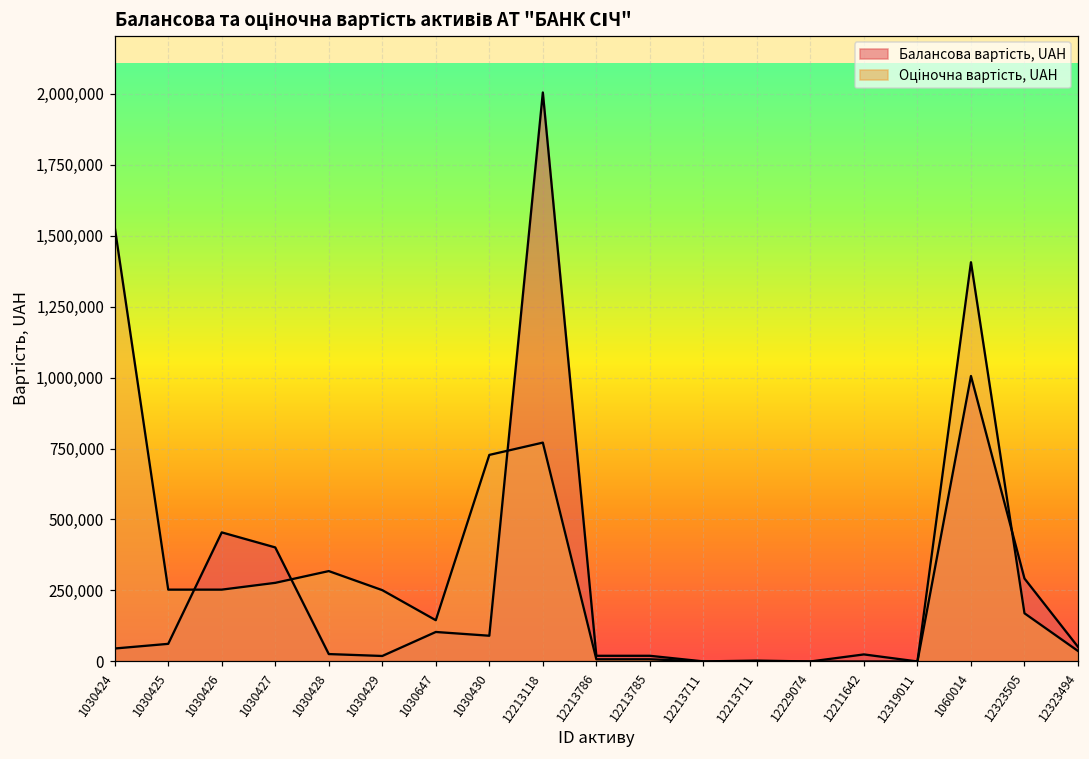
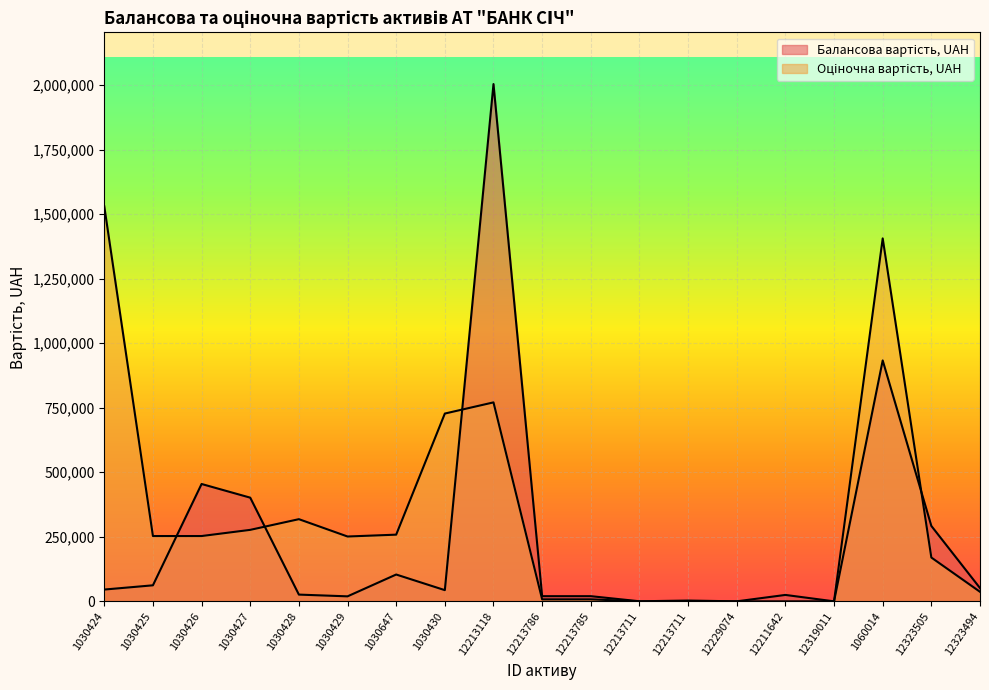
Оціночна вартість, UAH, 1030647: 150,000 -> 260,000
Балансова вартість, UAH, 1030430: 90,000 -> 40,000
Балансова вартість, UAH, 1060014: 1,010,000 -> 930,000
